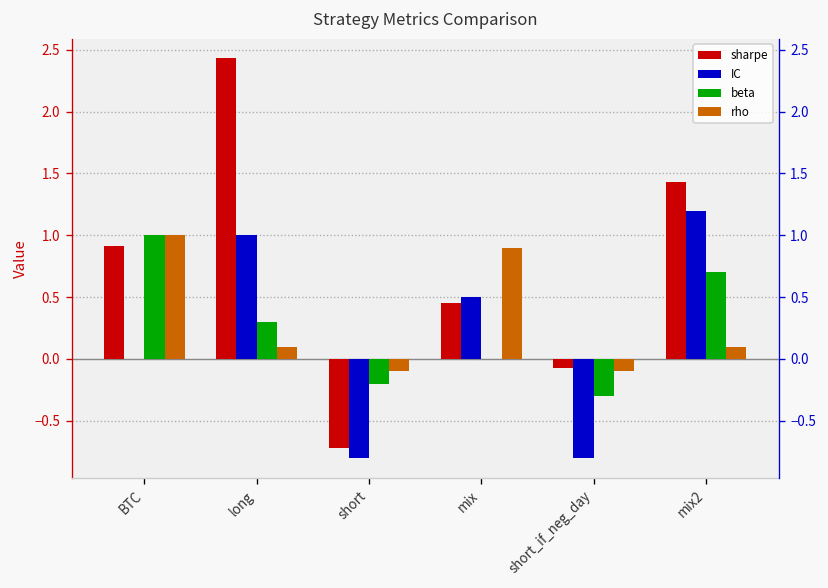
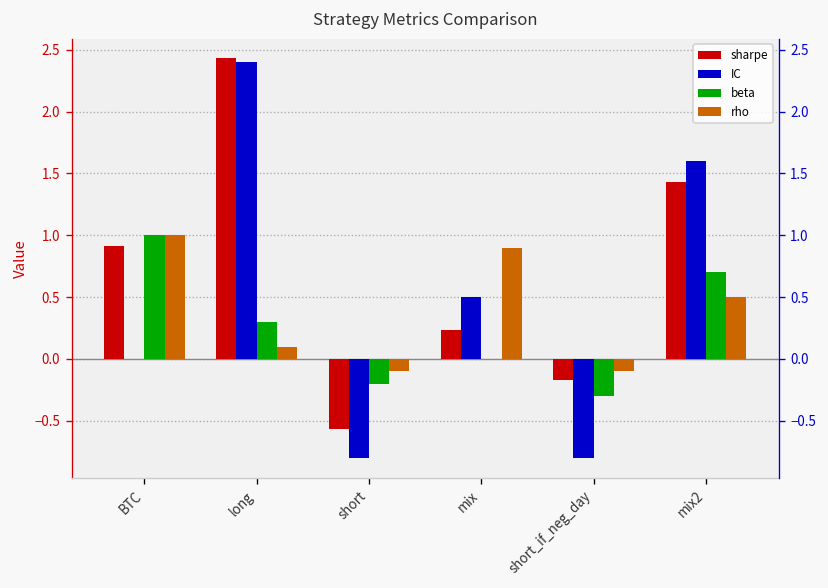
IC, long: 1.0 -> 2.4
sharpe, short: -0.72 -> -0.57
sharpe, mix: 0.45 -> 0.23
sharpe, short_if_neg_day: -0.07 -> -0.17
IC, mix2: 1.2 -> 1.6
rho, mix2: 0.1 -> 0.5
